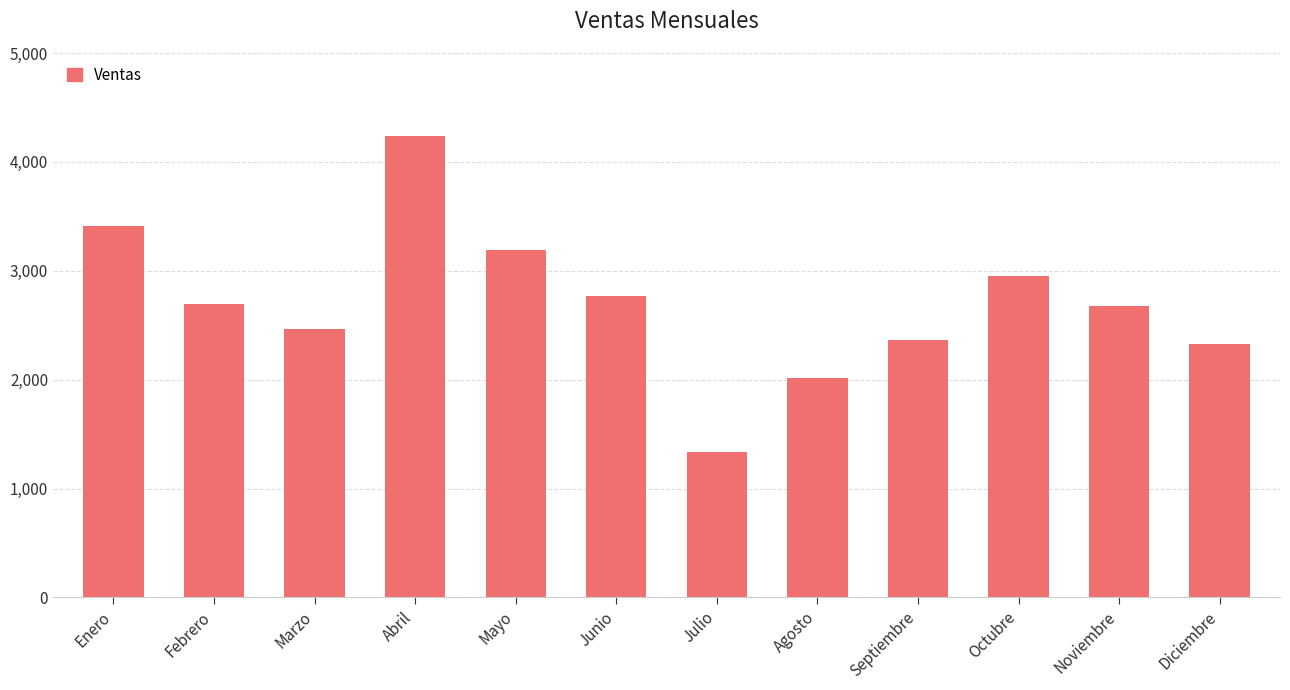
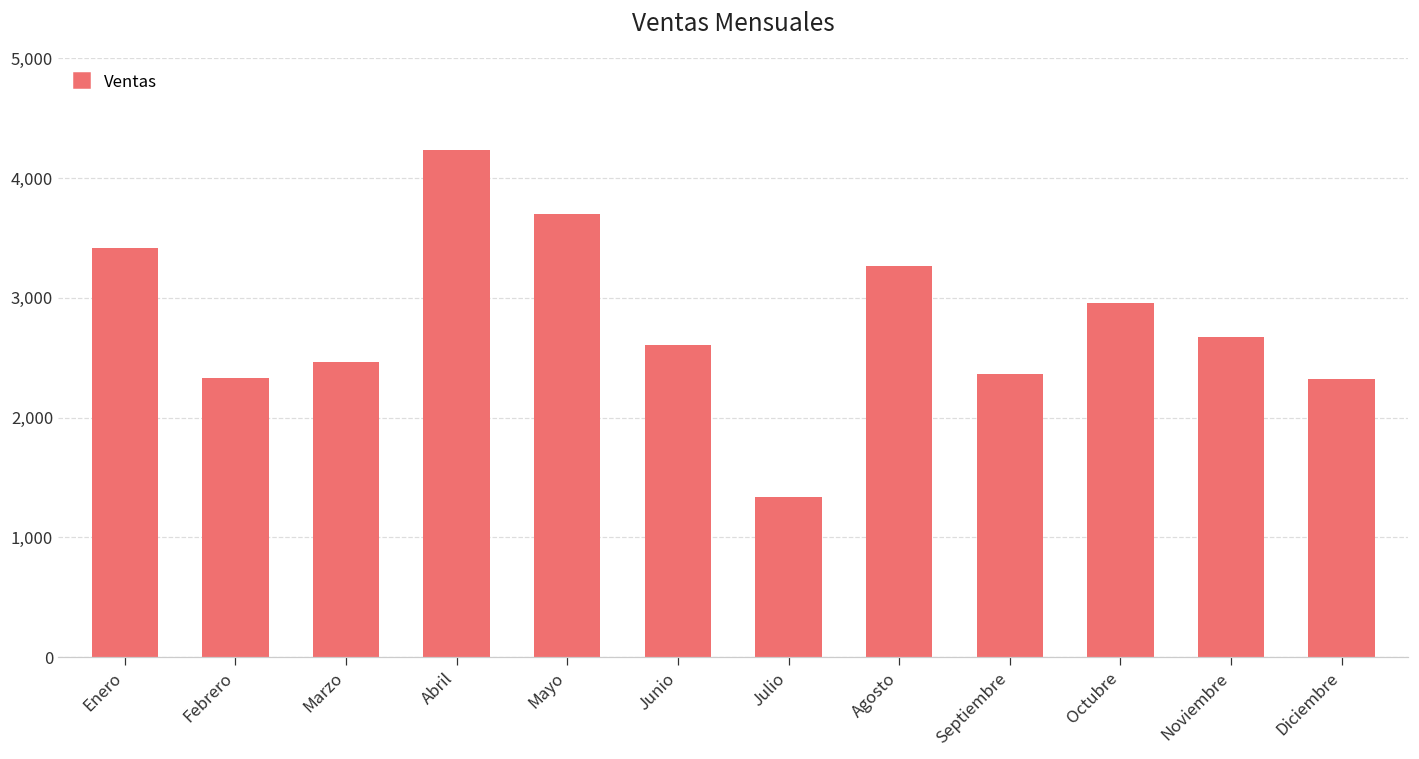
Febrero: 2,690 -> 2,330
Mayo: 3,190 -> 3,700
Junio: 2,760 -> 2,600
Agosto: 2,020 -> 3,270
